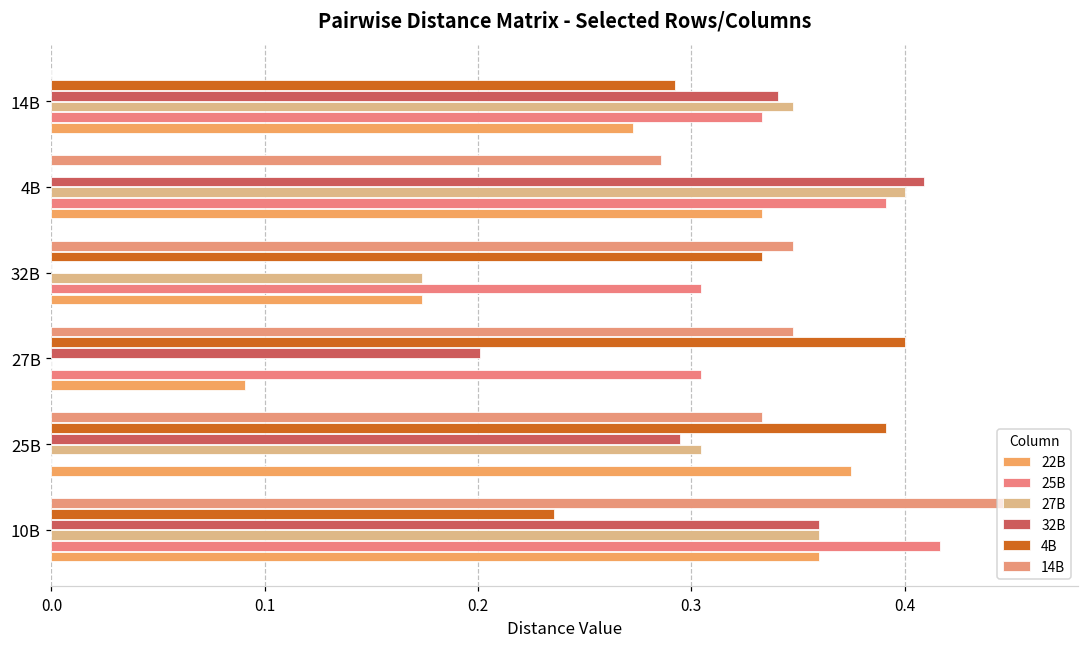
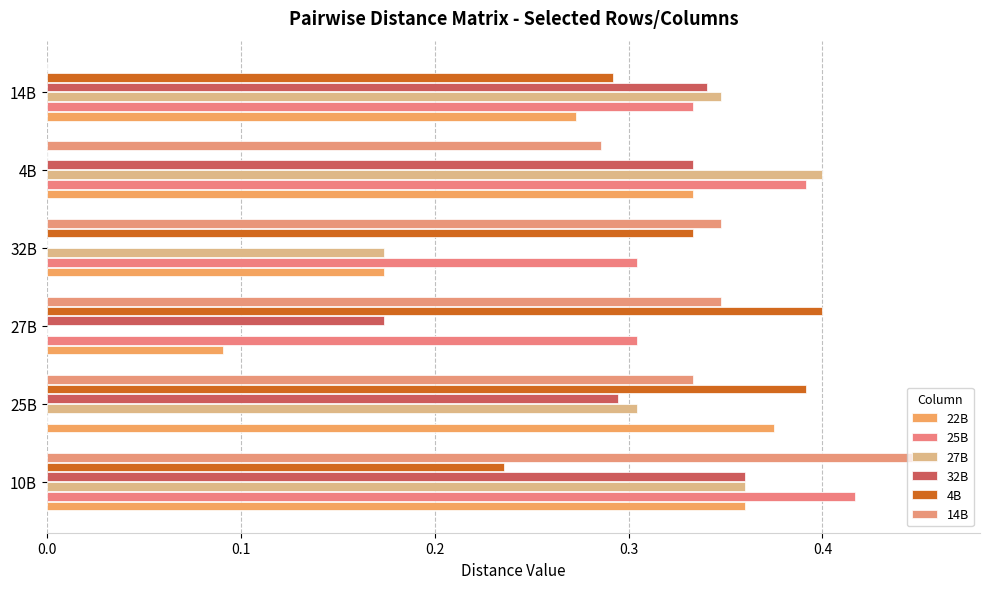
32B, 4B: 0.409 -> 0.333
32B, 27B: 0.201 -> 0.174
